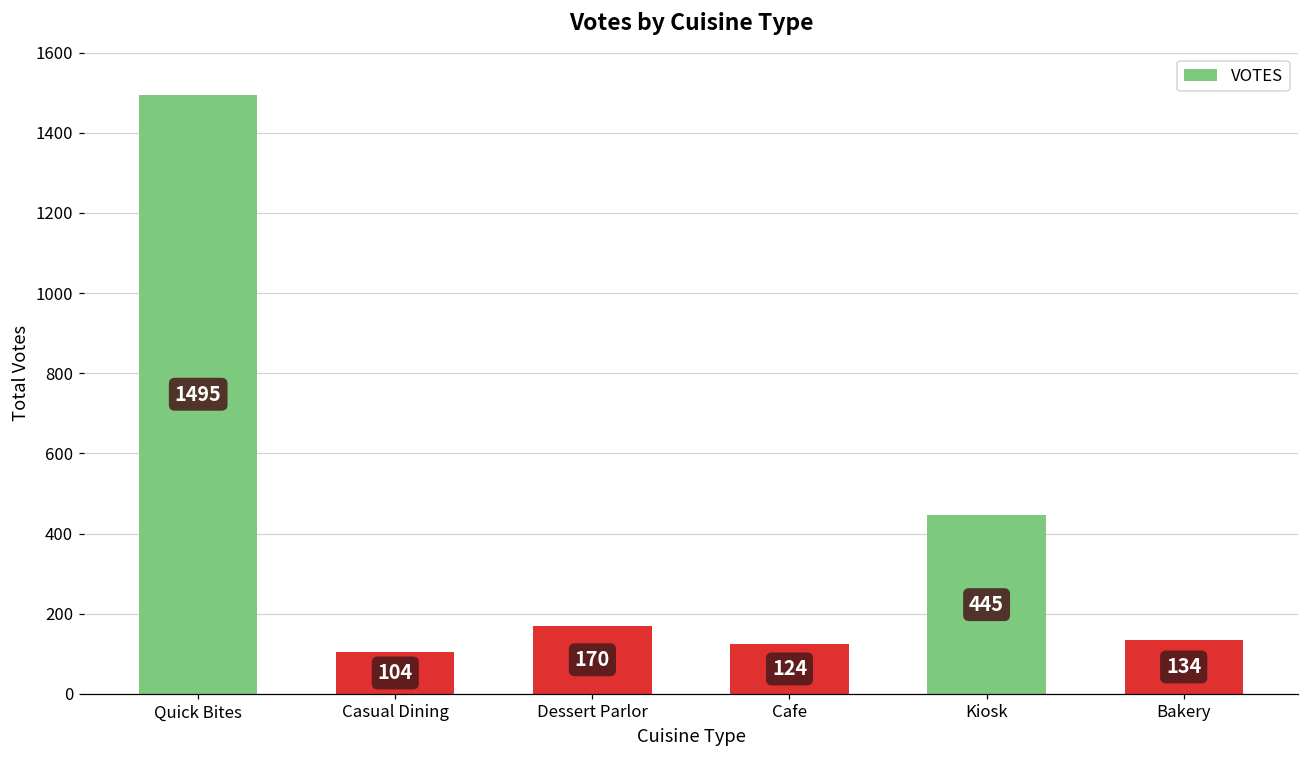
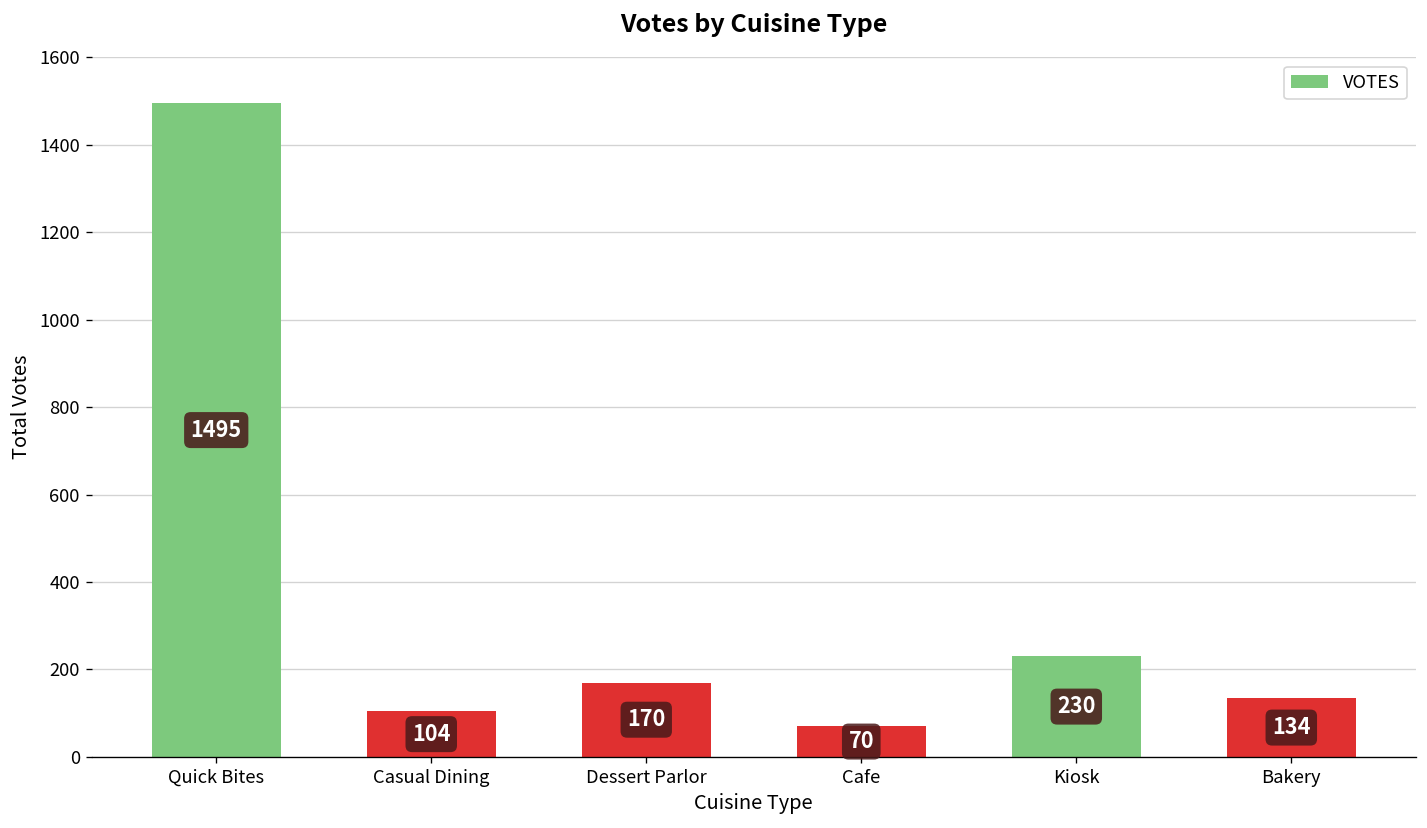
Cafe: 124 -> 70
Kiosk: 445 -> 230
